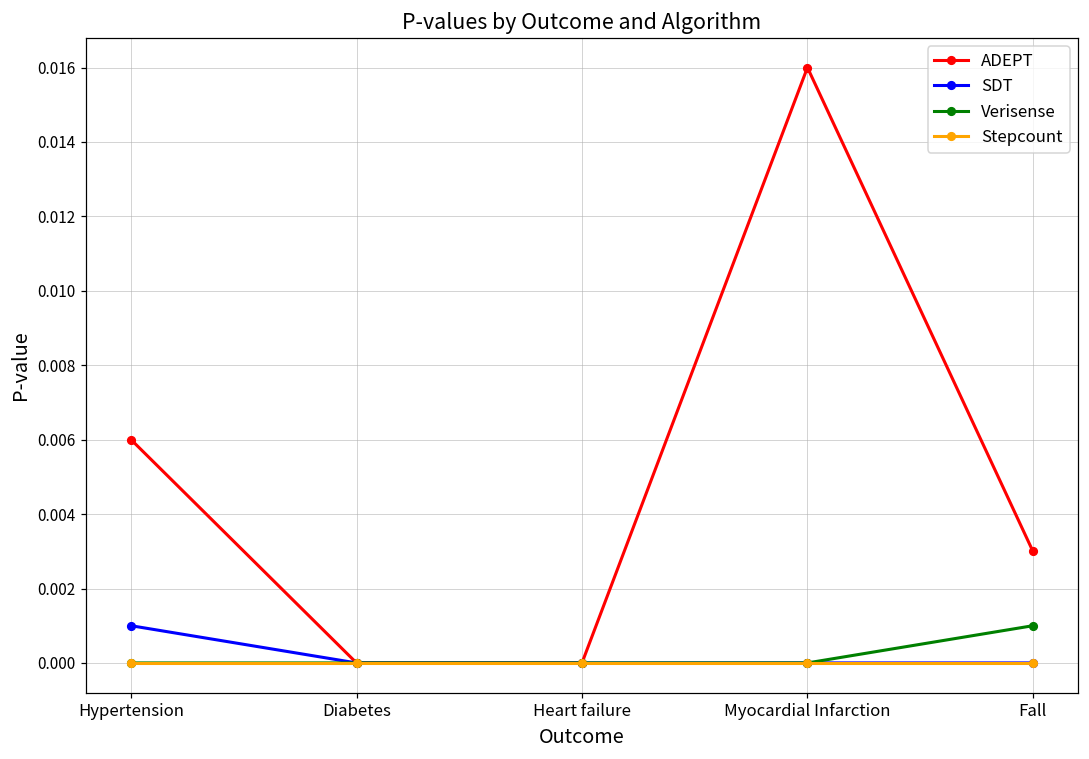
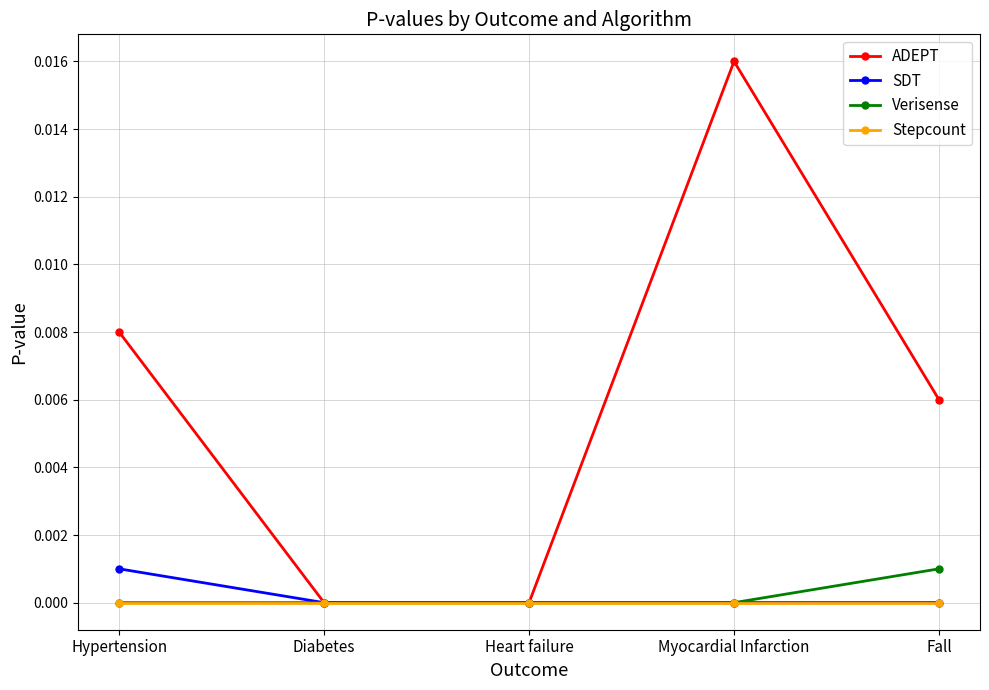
ADEPT, Hypertension: 0.006 -> 0.008
ADEPT, Fall: 0.003 -> 0.006
